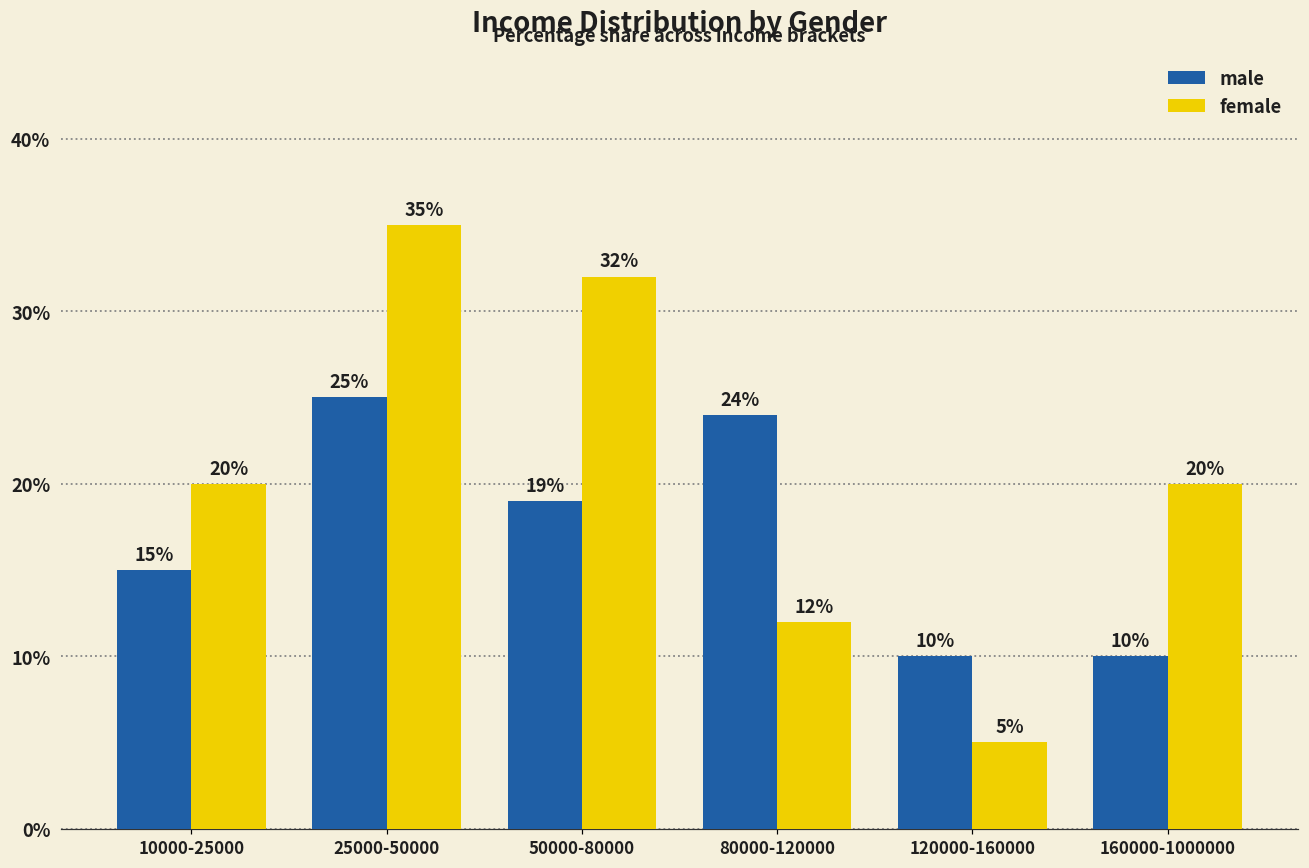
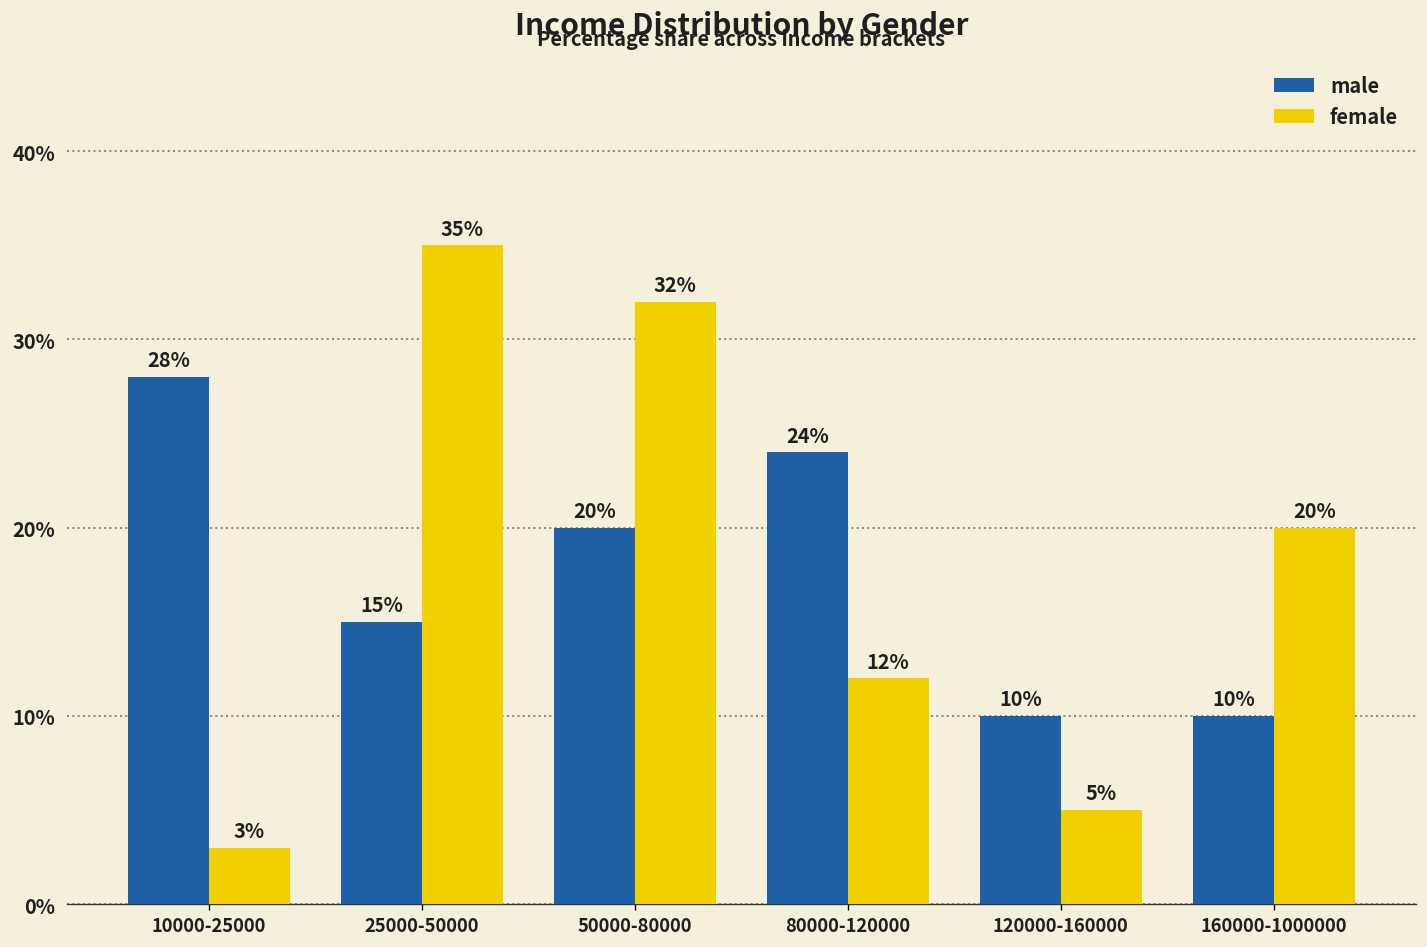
male, 10000-25000: 15% -> 28%
female, 10000-25000: 20% -> 3%
male, 25000-50000: 25% -> 15%
male, 50000-80000: 19% -> 20%
